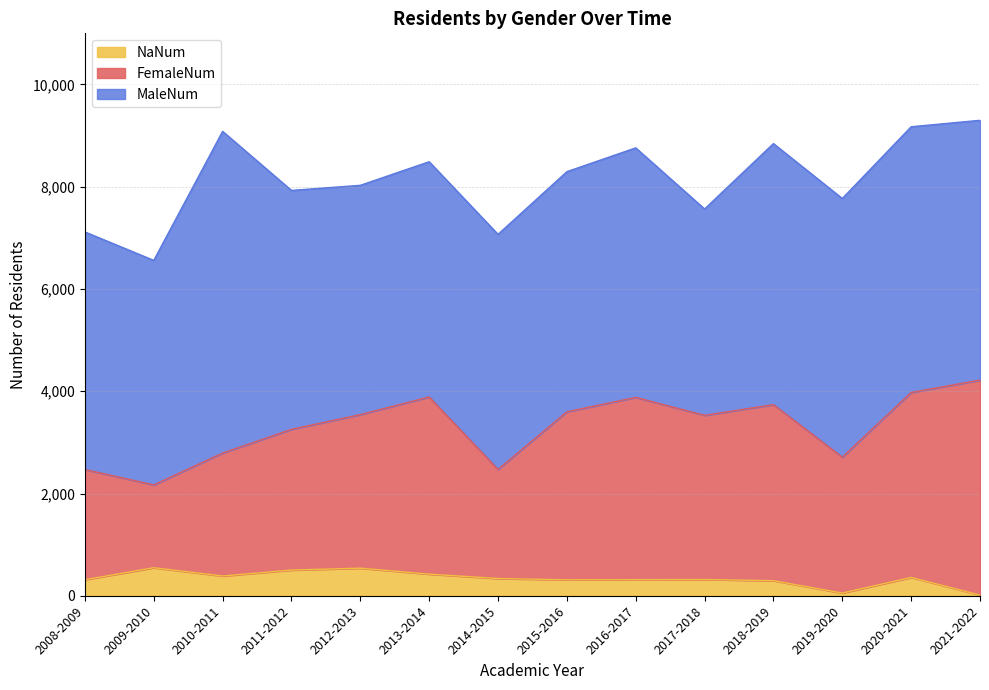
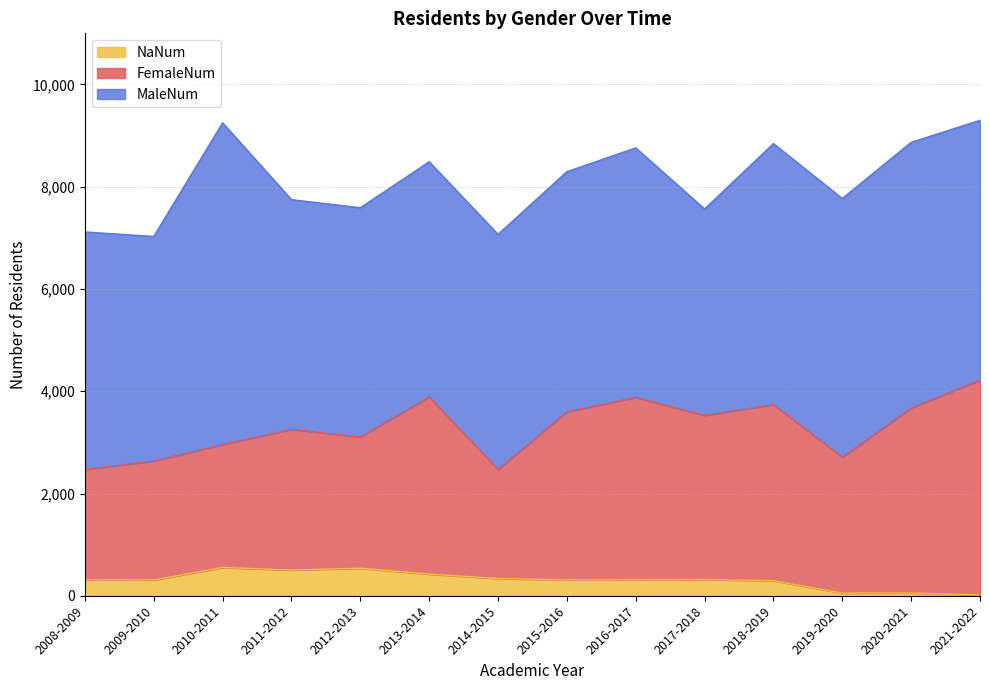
NaNum, 2009-2010: 600 -> 300
FemaleNum, 2009-2010: 1,600 -> 2,300
NaNum, 2010-2011: 400 -> 600
MaleNum, 2011-2012: 4,700 -> 4,500
FemaleNum, 2012-2013: 3,000 -> 2,600
NaNum, 2020-2021: 400 -> 100
